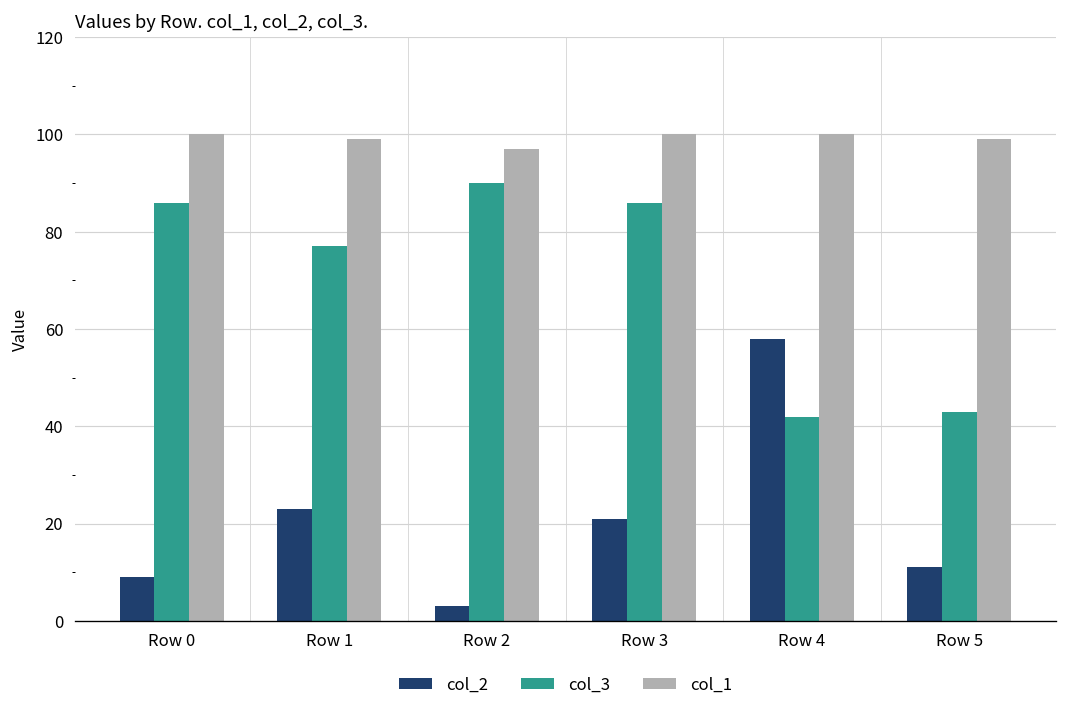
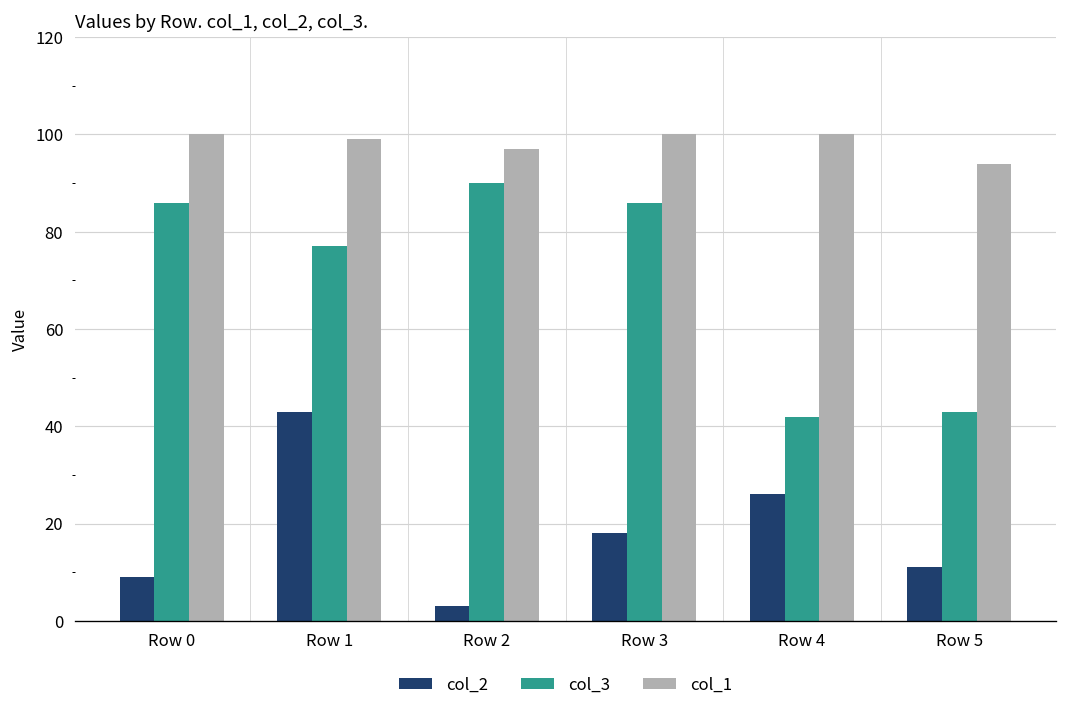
col_2, Row 1: 23 -> 43
col_2, Row 3: 21 -> 18
col_2, Row 4: 58 -> 26
col_1, Row 5: 99 -> 94
